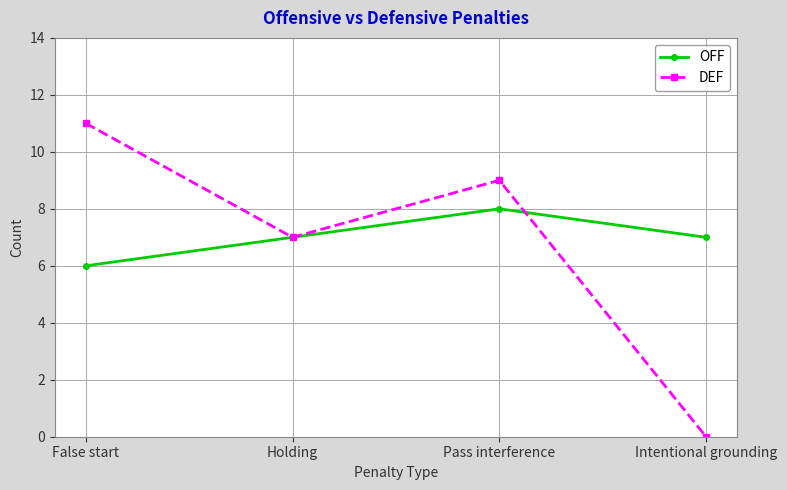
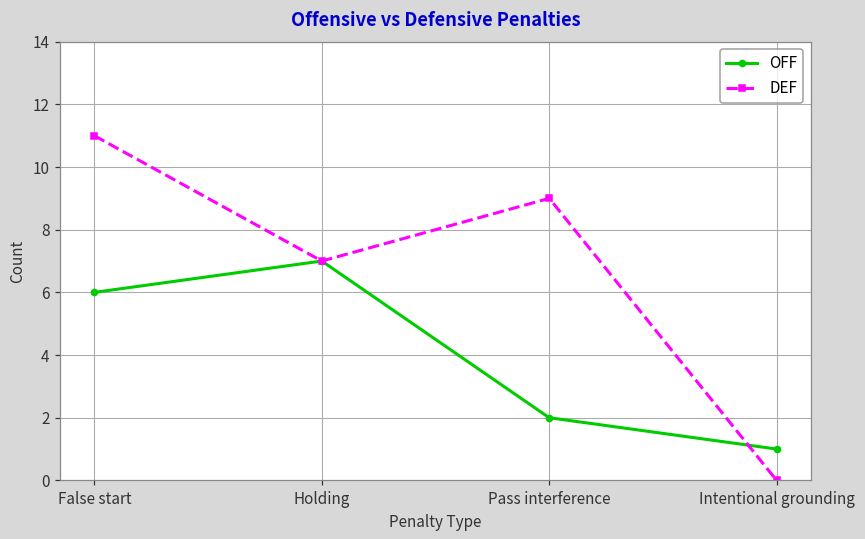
OFF, Pass interference: 8 -> 2
OFF, Intentional grounding: 7 -> 1
